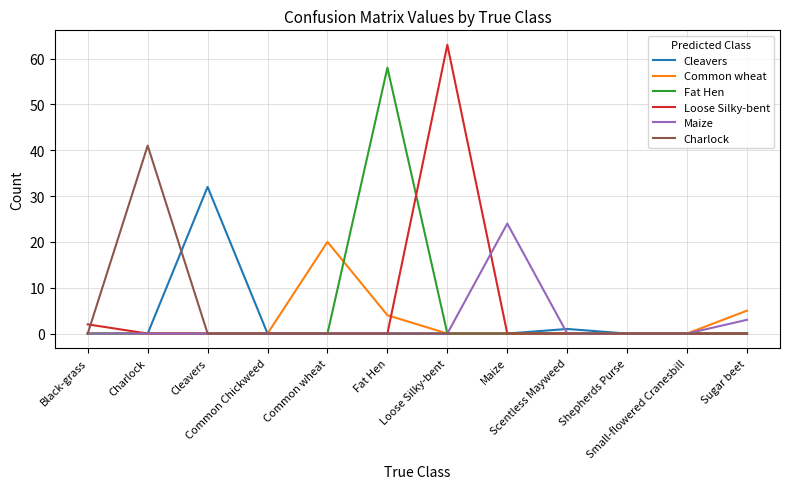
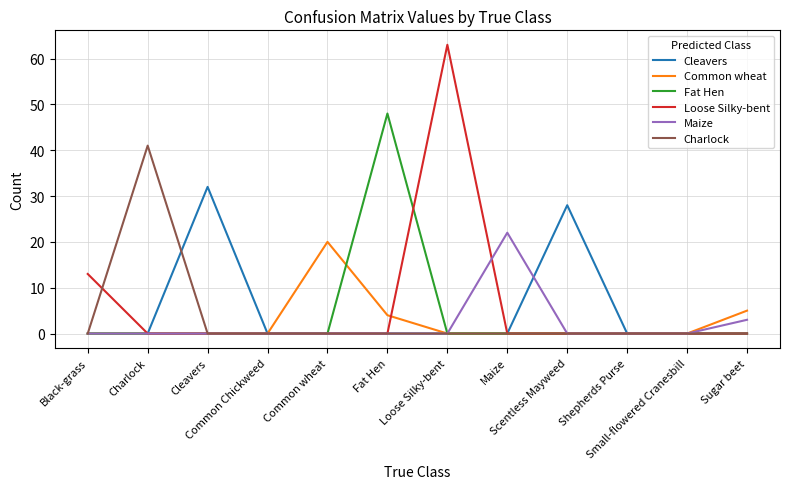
Loose Silky-bent, Black-grass: 2 -> 13
Fat Hen, Fat Hen: 58 -> 48
Maize, Maize: 24 -> 22
Cleavers, Scentless Mayweed: 1 -> 28
